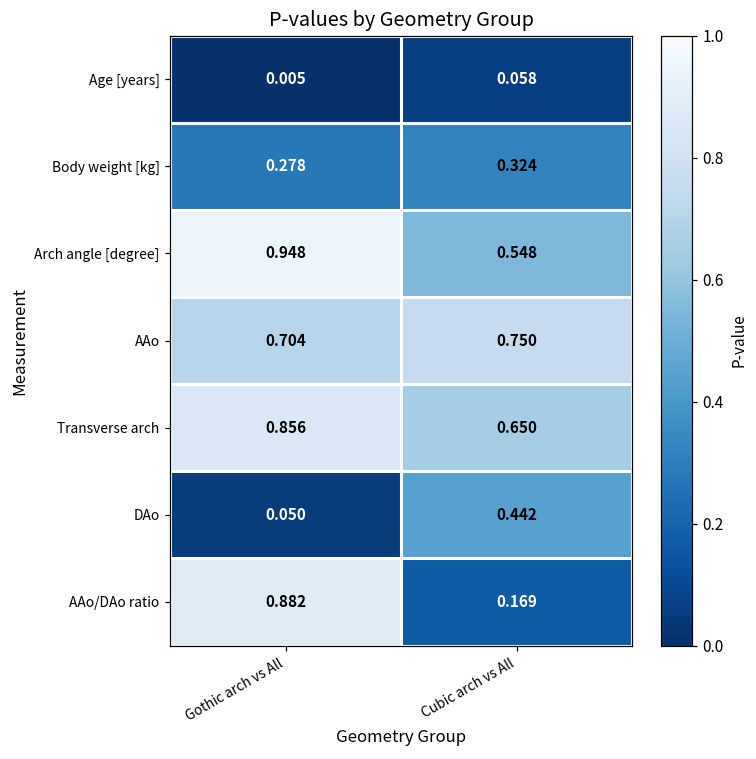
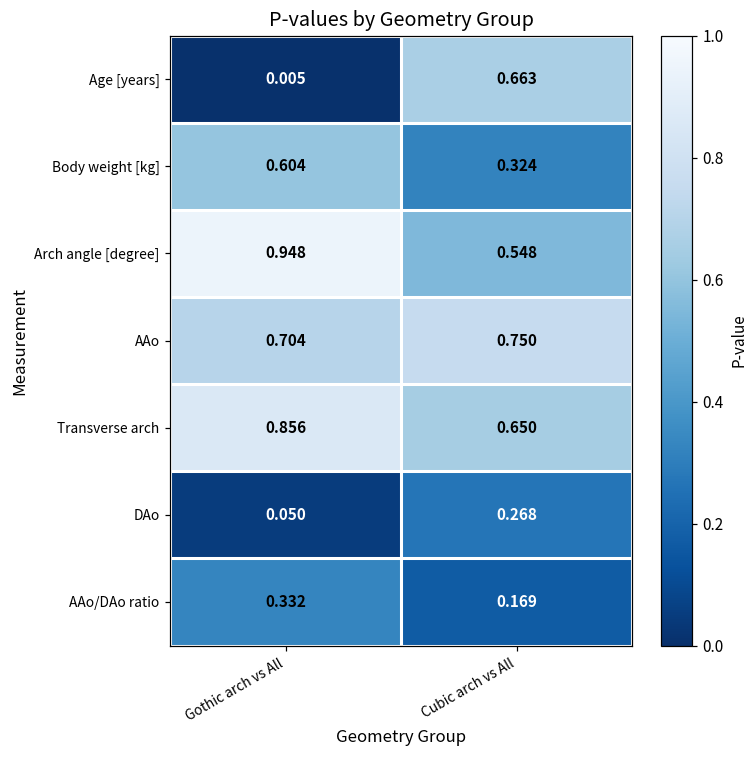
Age [years], Cubic arch vs All: 0.058 -> 0.663
Body weight [kg], Gothic arch vs All: 0.278 -> 0.604
DAo, Cubic arch vs All: 0.442 -> 0.268
AAo/DAo ratio, Gothic arch vs All: 0.882 -> 0.332
